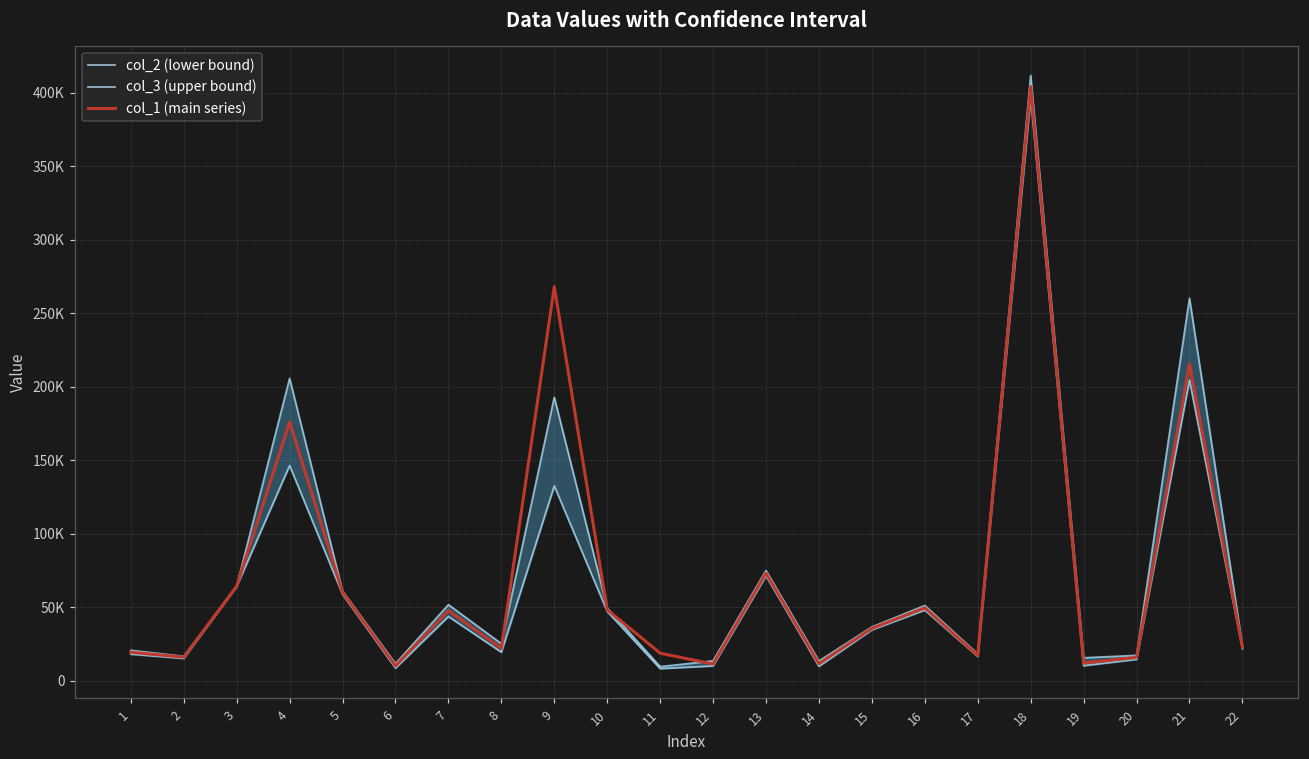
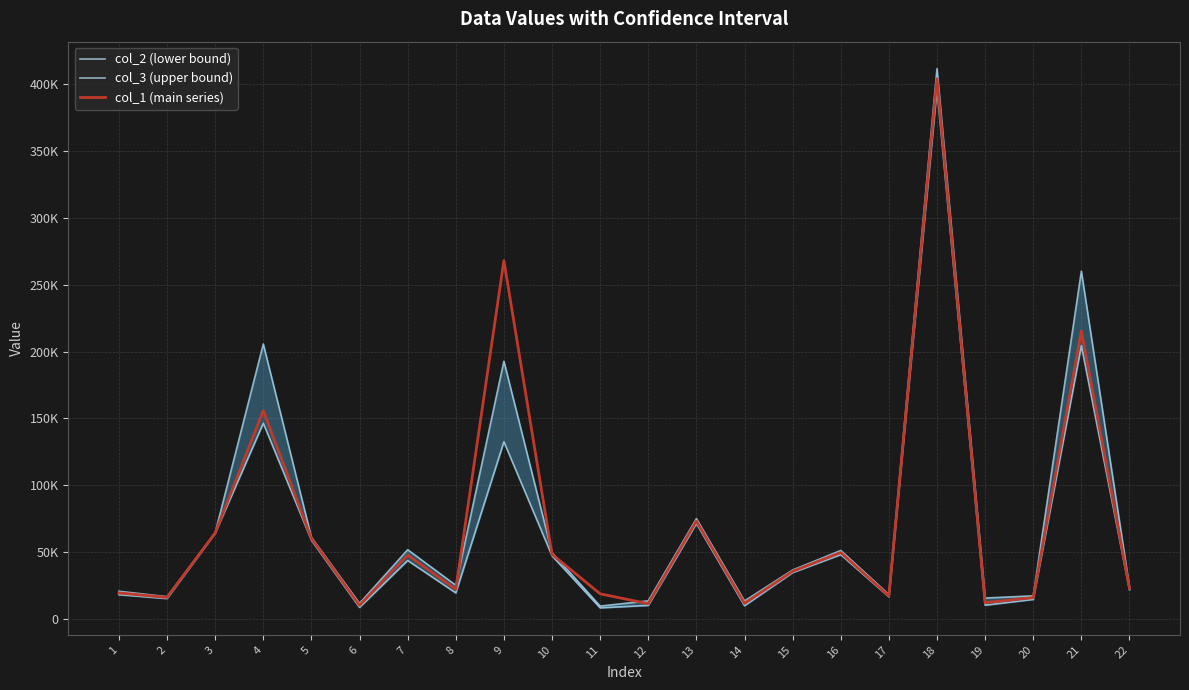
col_1 (main series), 4: 176000 -> 156000
